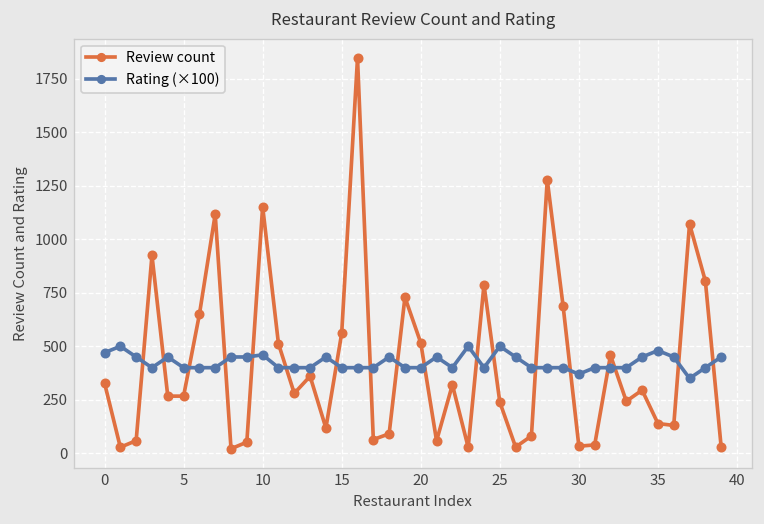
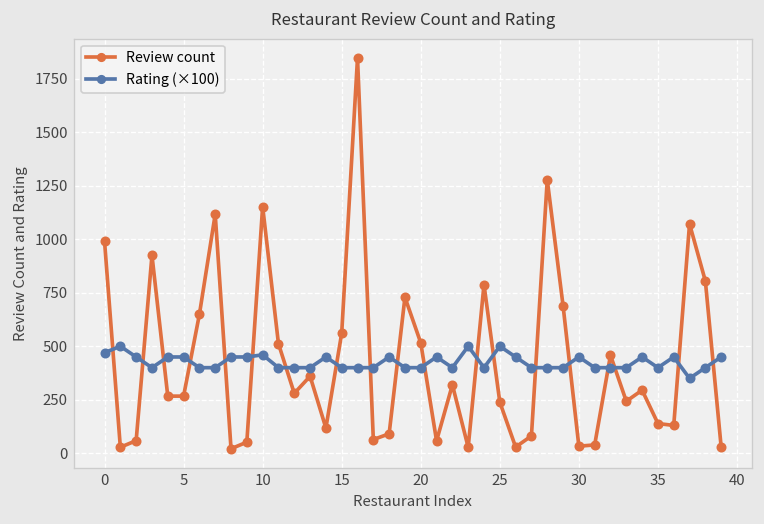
Review count, 0: 330 -> 990
Rating (×100), 5: 400 -> 450
Rating (×100), 30: 370 -> 450
Rating (×100), 35: 480 -> 400
